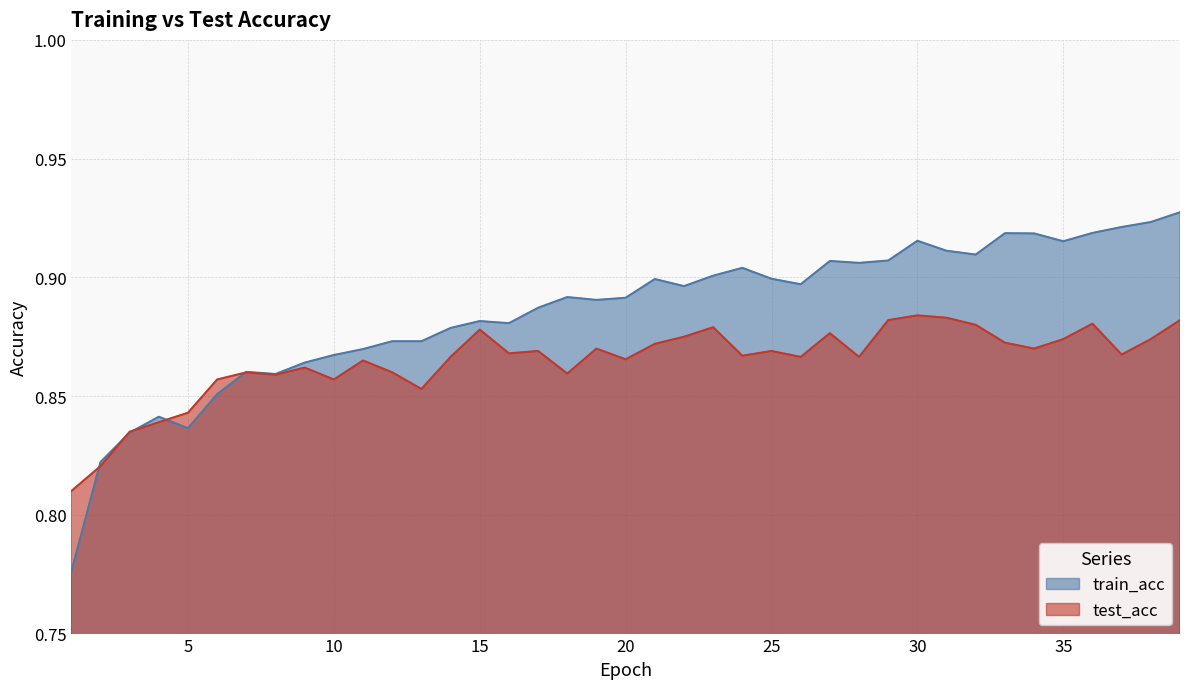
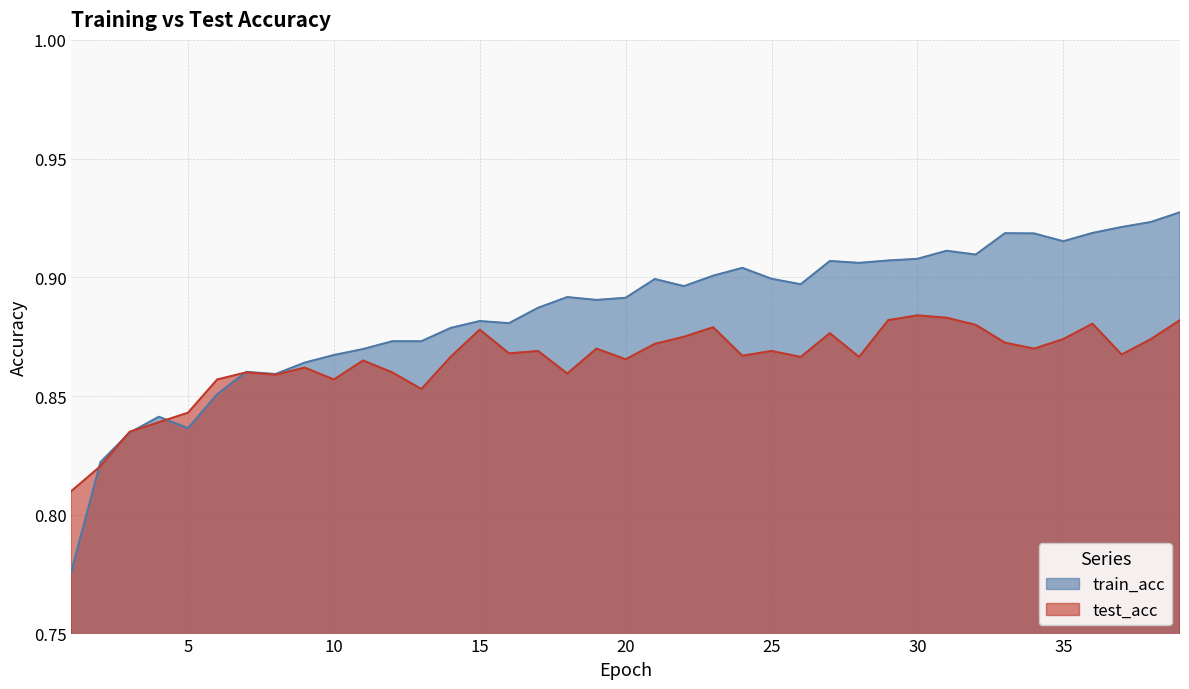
train_acc, 30: 0.915 -> 0.908
